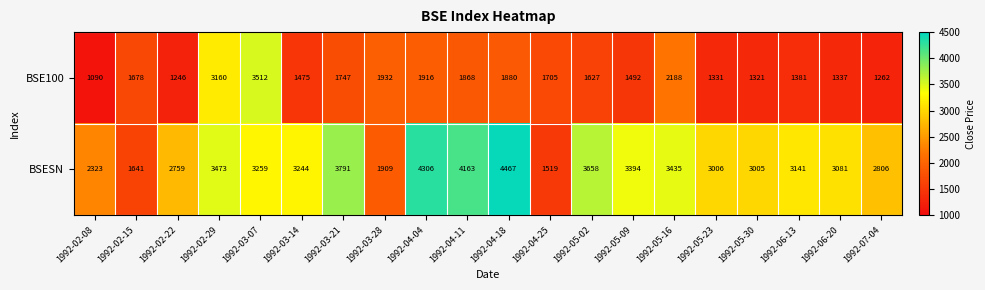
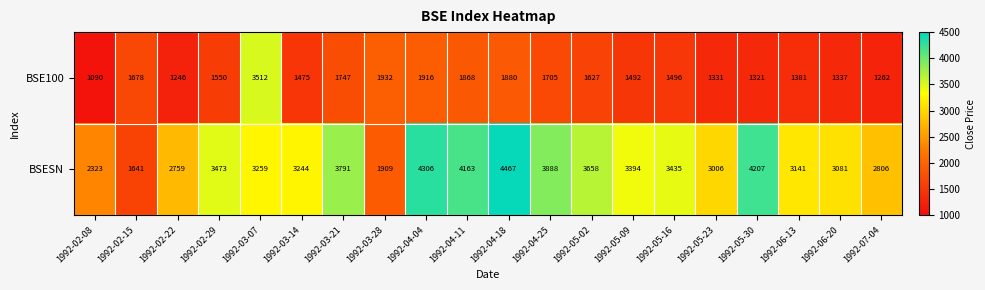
BSE100, 1992-02-29: 3160 -> 1550
BSE100, 1992-05-16: 2188 -> 1496
BSESN, 1992-04-25: 1519 -> 3888
BSESN, 1992-05-30: 3005 -> 4207
